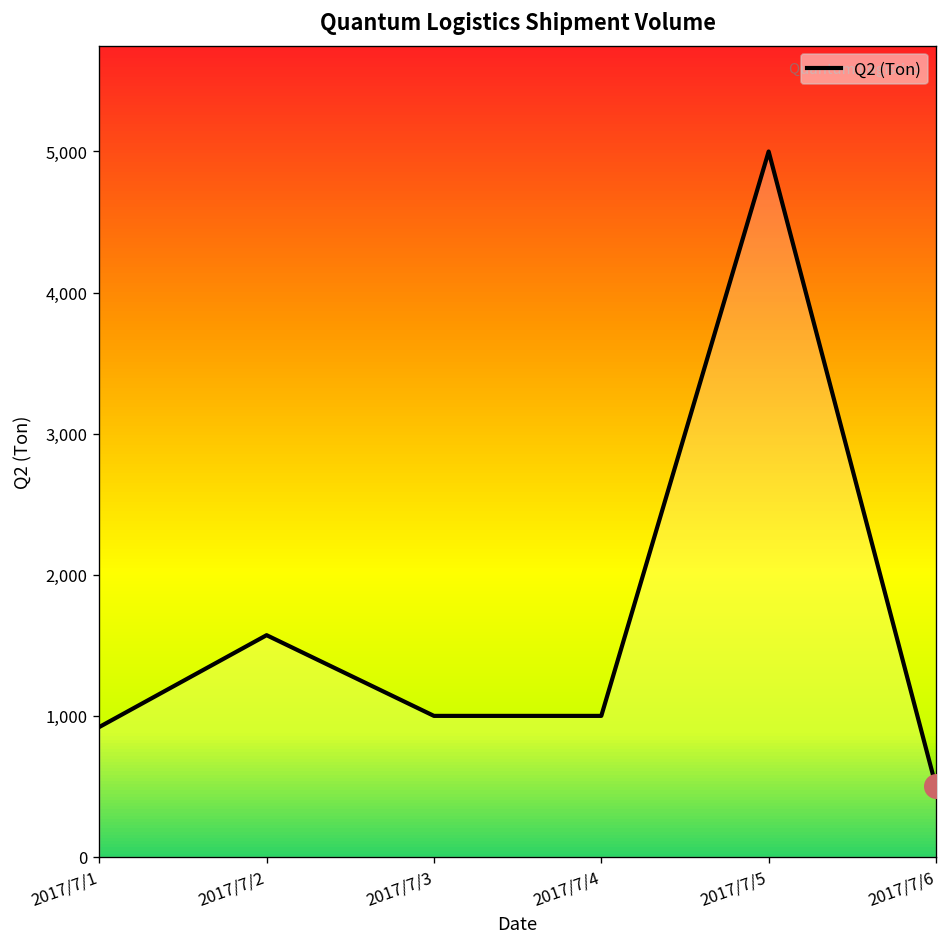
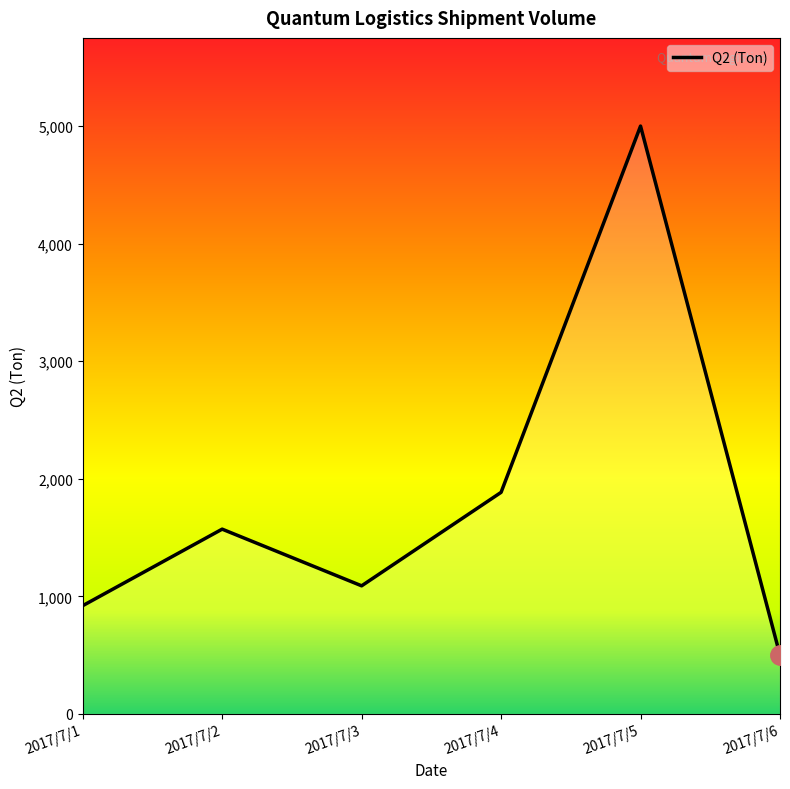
Q2 (Ton), 2017/7/3: 1,000 -> 1,090
Q2 (Ton), 2017/7/4: 1,000 -> 1,890
